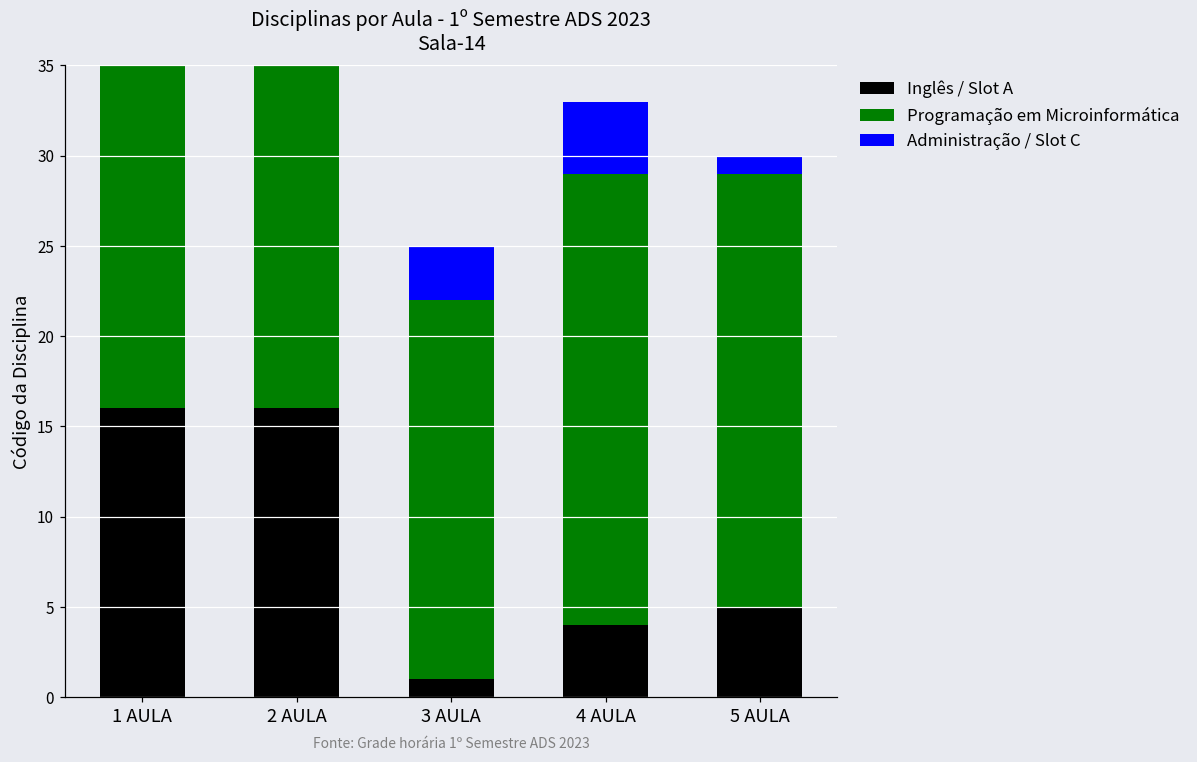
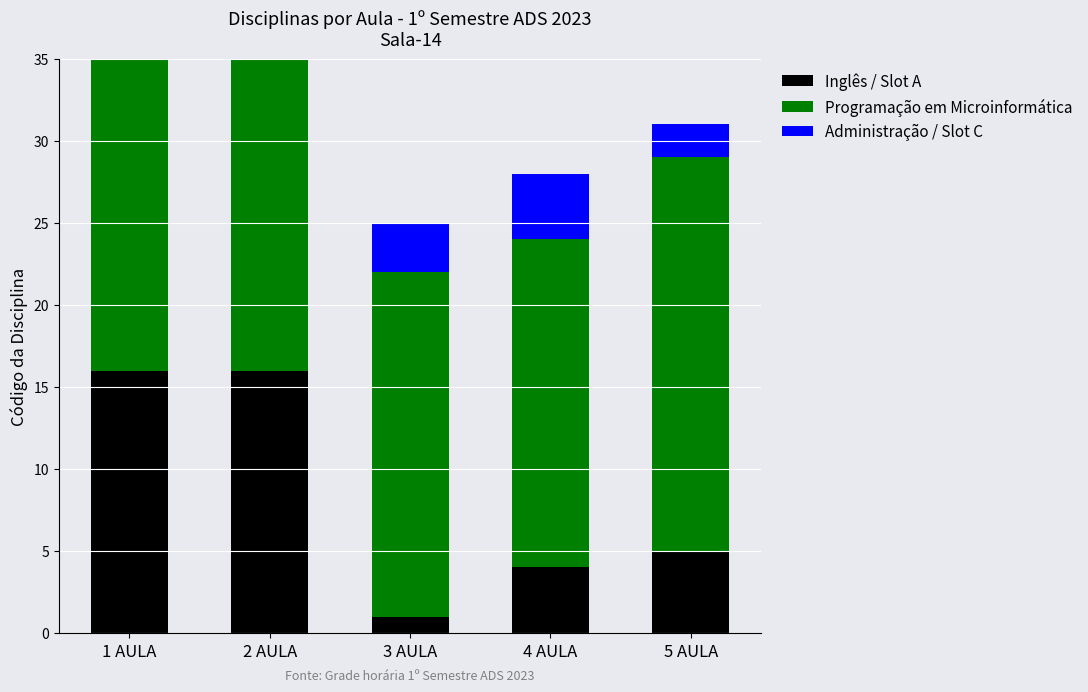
Programação em Microinformática, 4 AULA: 25 -> 20
Administração / Slot C, 5 AULA: 1 -> 2
